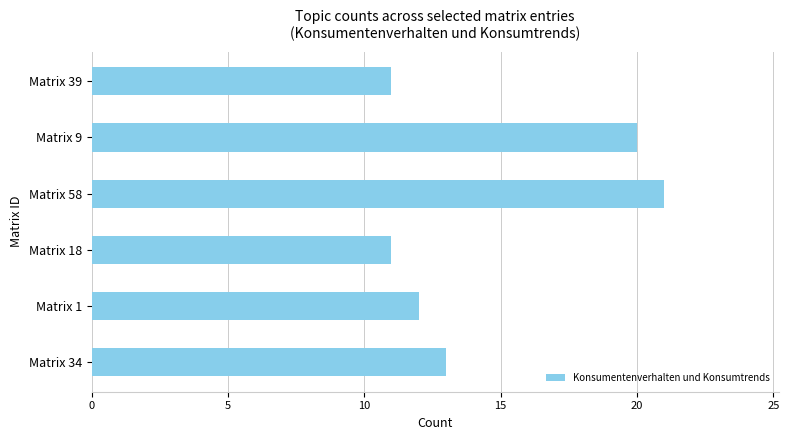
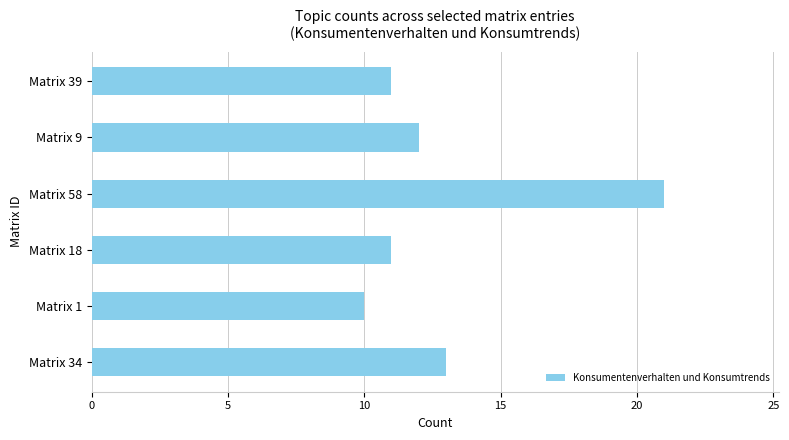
Matrix 9: 20 -> 12
Matrix 1: 12 -> 10
